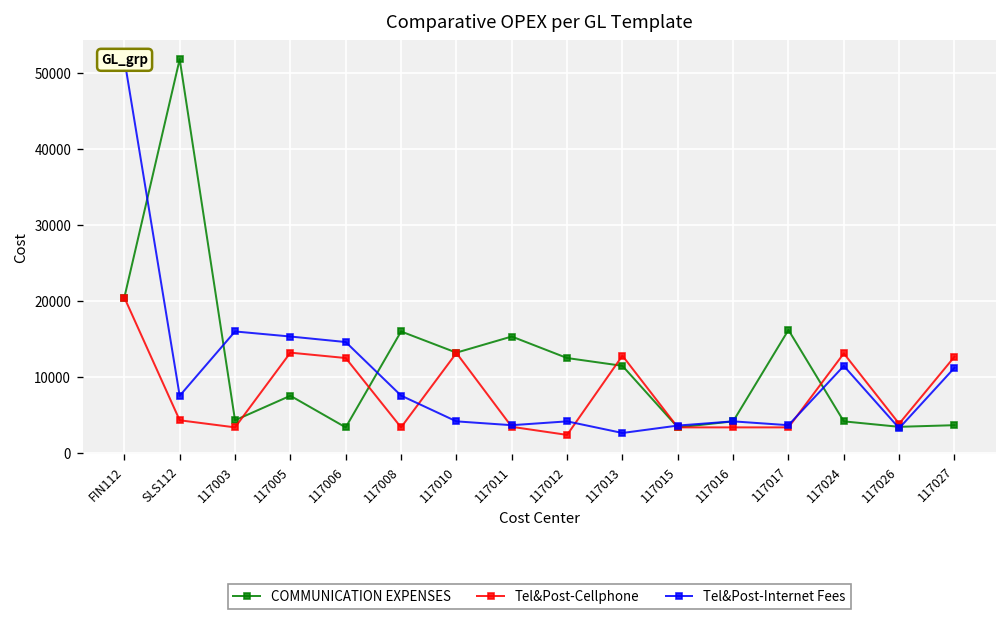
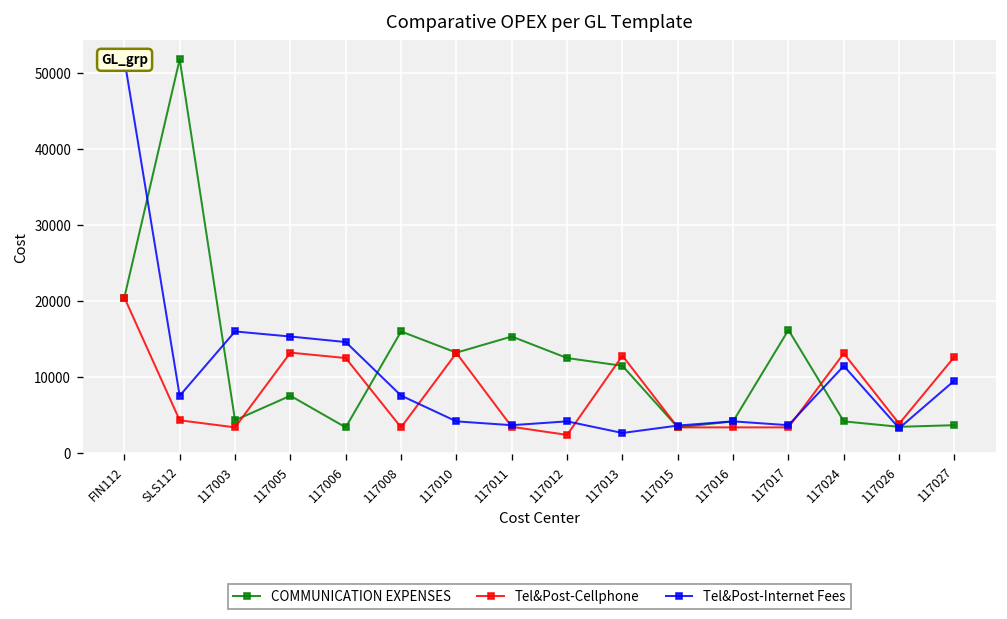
Tel&Post-Internet Fees, 117027: 11000 -> 10000
